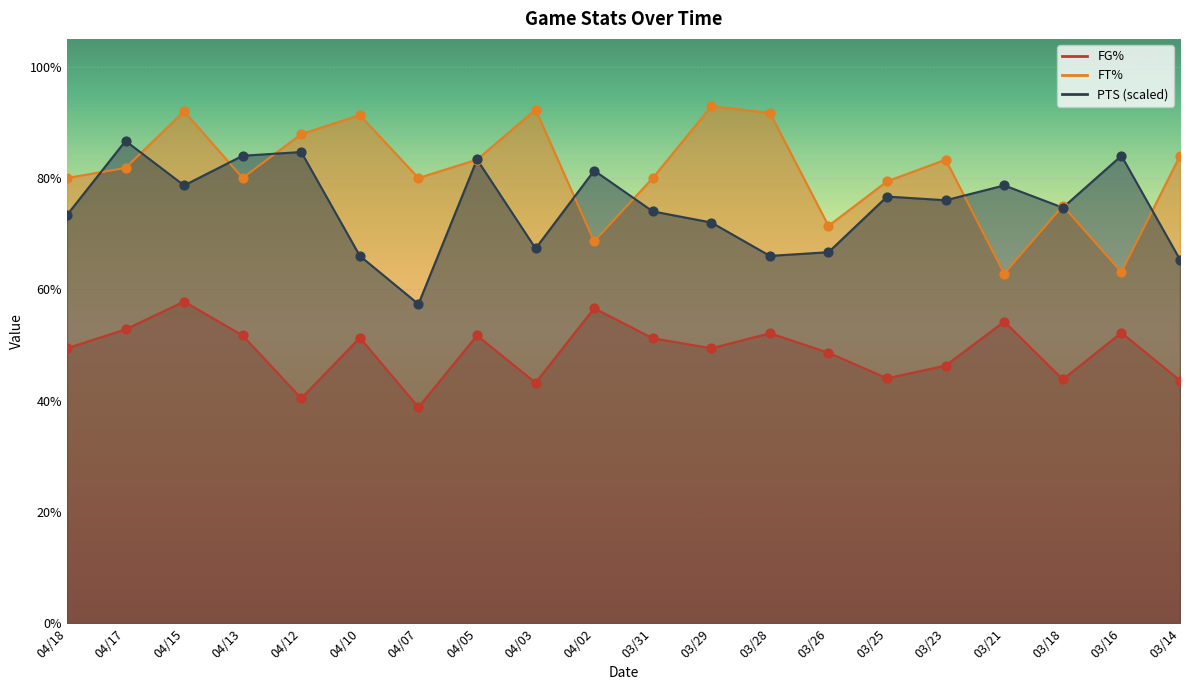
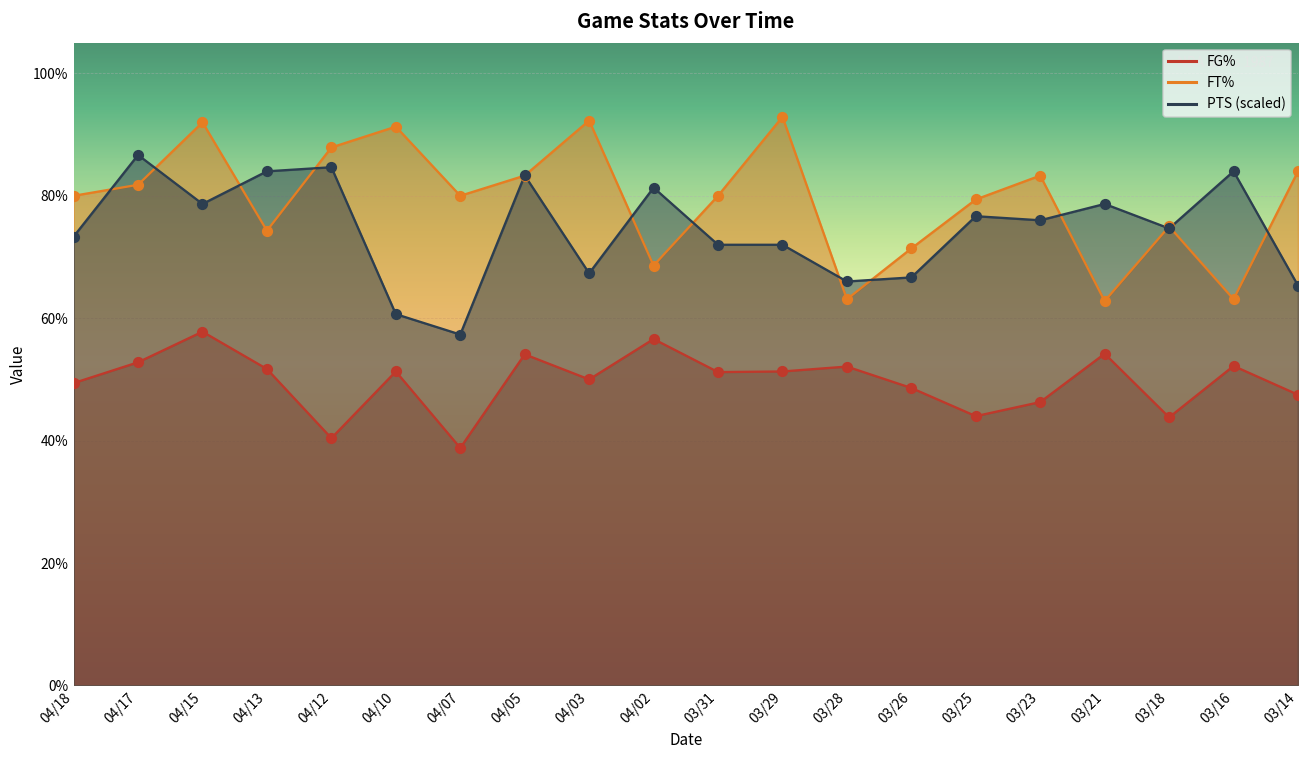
FT%, 04/13: 80% -> 74%
PTS (scaled), 04/10: 66% -> 61%
FG%, 04/05: 52% -> 54%
FG%, 04/03: 43% -> 50%
PTS (scaled), 03/31: 74% -> 72%
FG%, 03/29: 49% -> 51%
FT%, 03/28: 92% -> 63%
FG%, 03/14: 44% -> 48%
